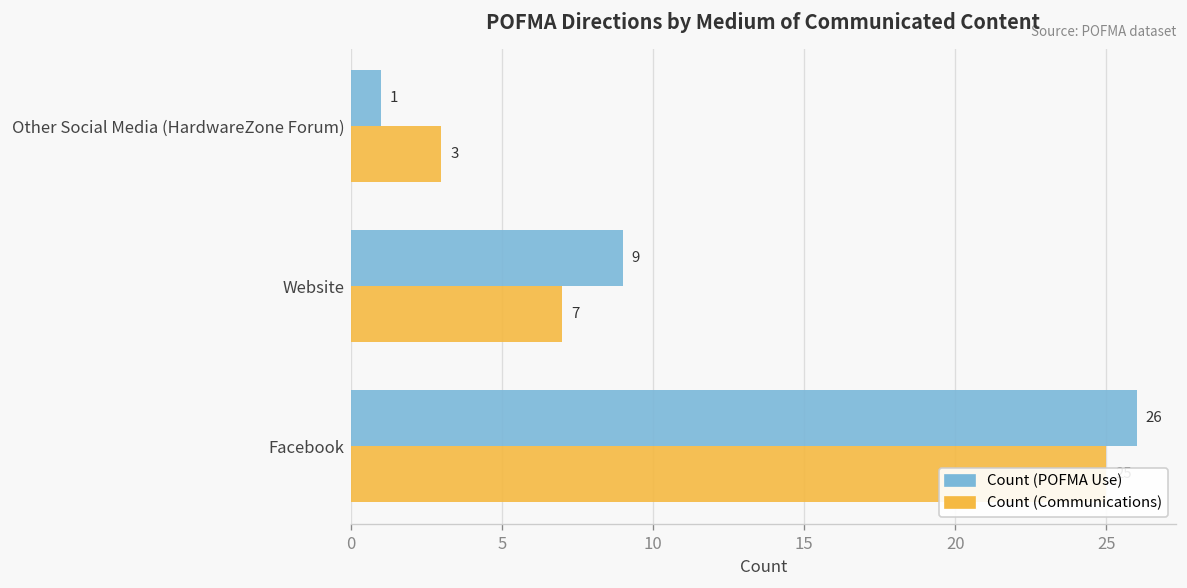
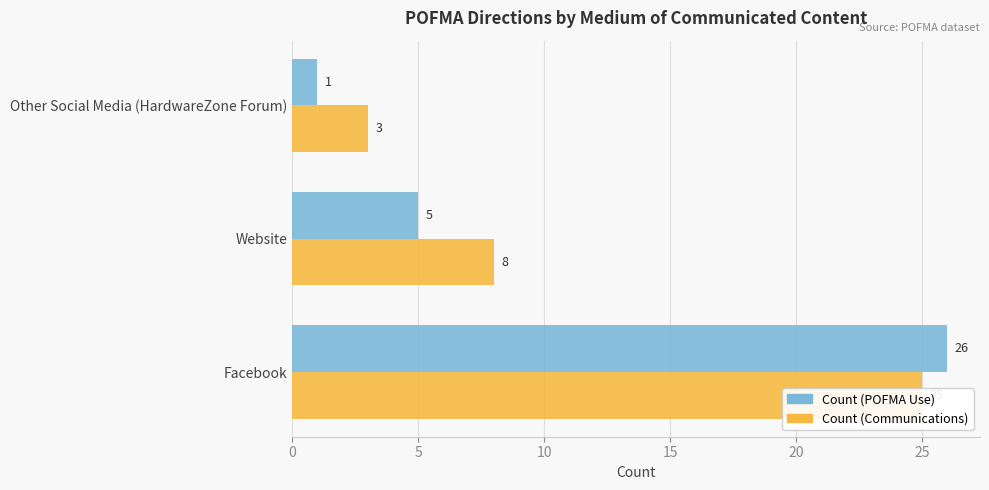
Count (POFMA Use), Website: 9 -> 5
Count (Communications), Website: 7 -> 8
